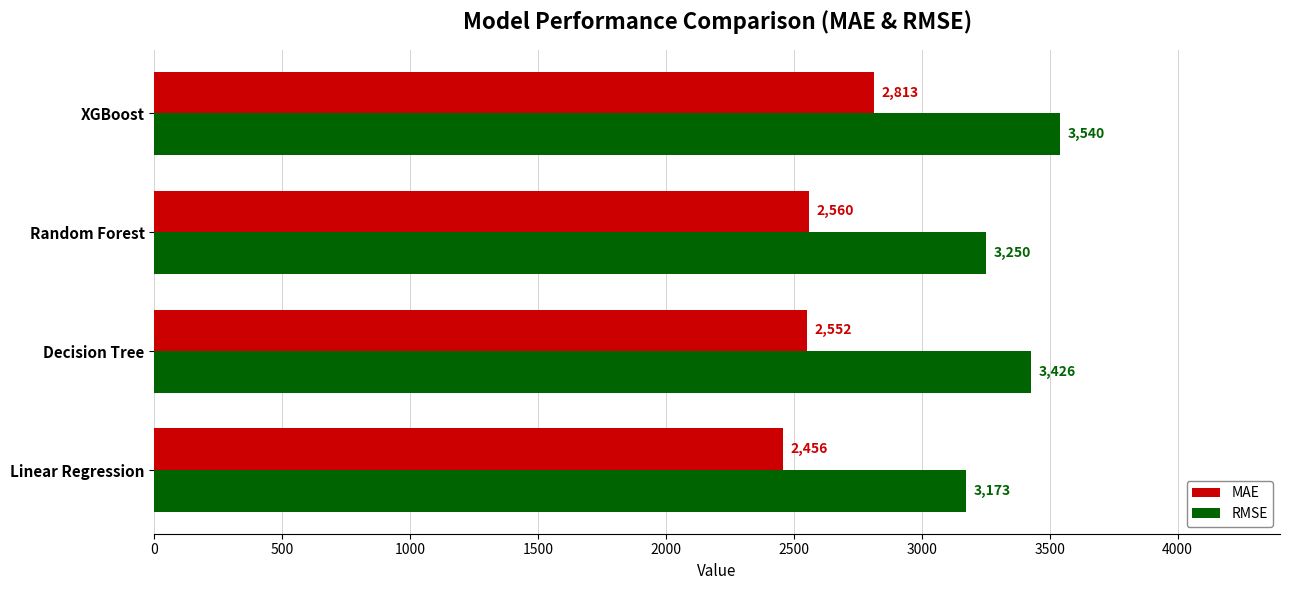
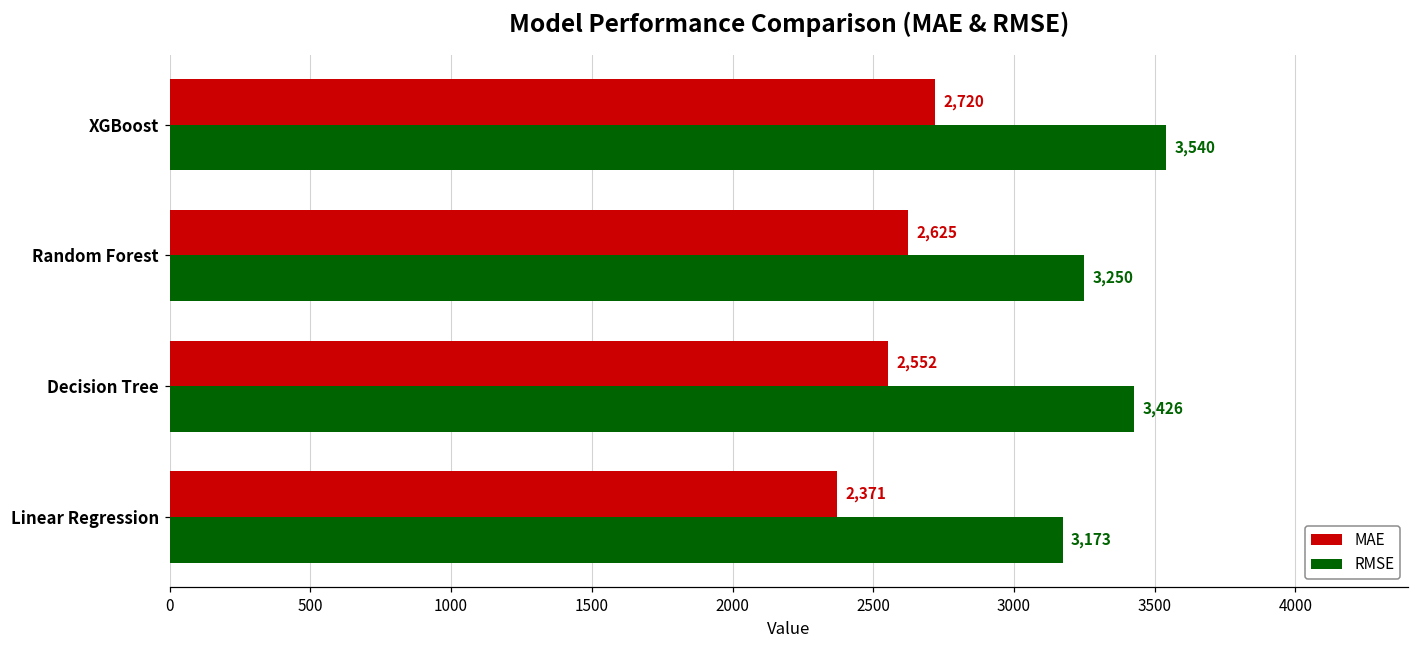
MAE, XGBoost: 2,813 -> 2,720
MAE, Random Forest: 2,560 -> 2,625
MAE, Linear Regression: 2,456 -> 2,371
